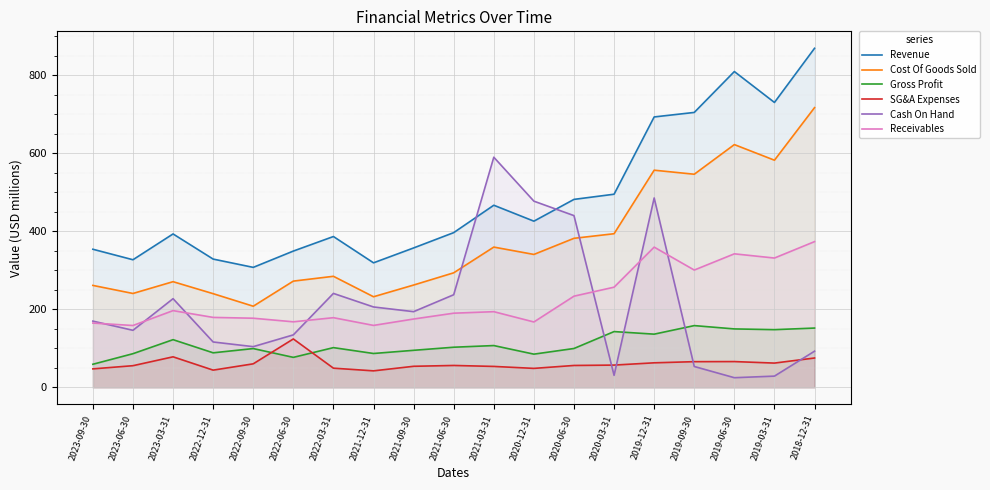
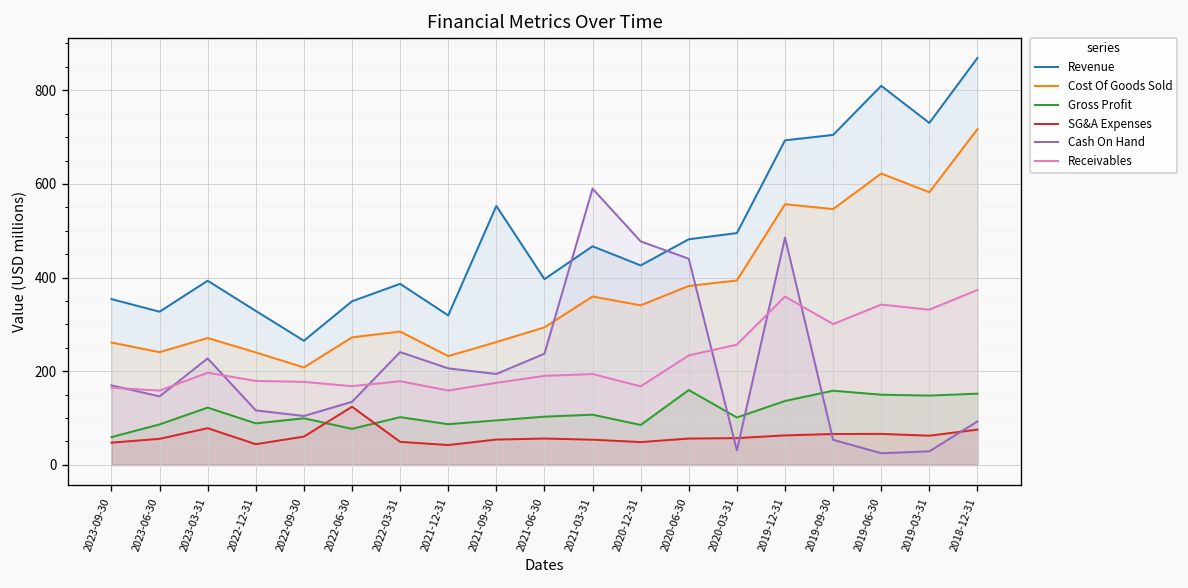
Revenue, 2022-09-30: 310 -> 270
Revenue, 2021-09-30: 360 -> 550
Gross Profit, 2020-06-30: 100 -> 160
Gross Profit, 2020-03-31: 140 -> 100
